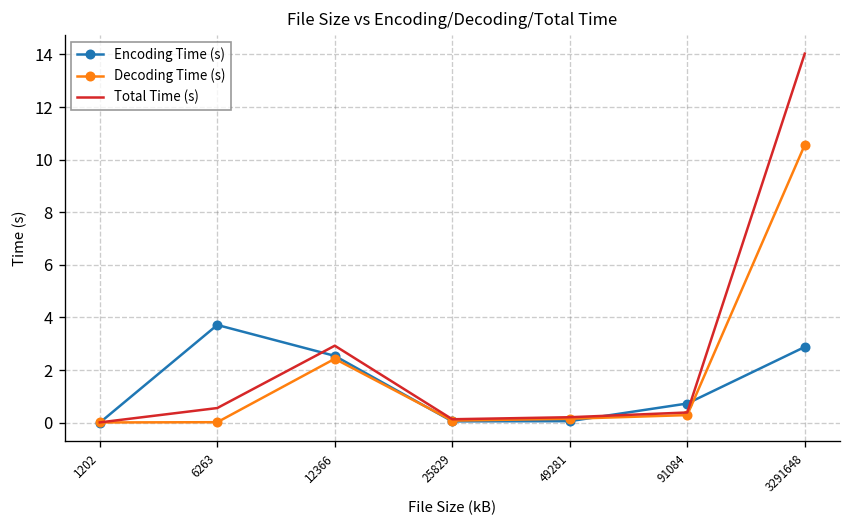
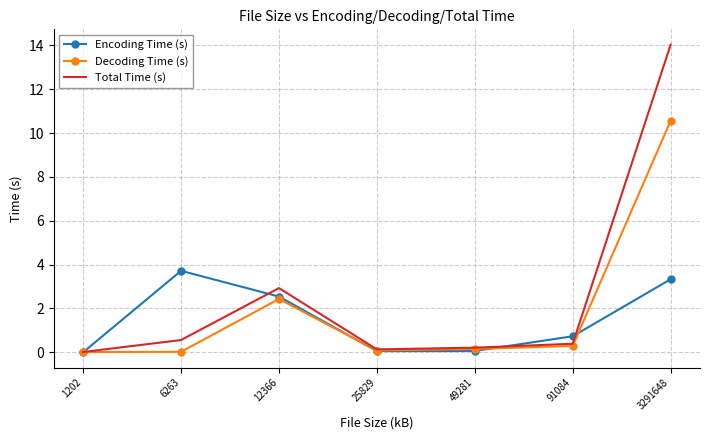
Encoding Time (s), 3291648: 2.9 -> 3.3
